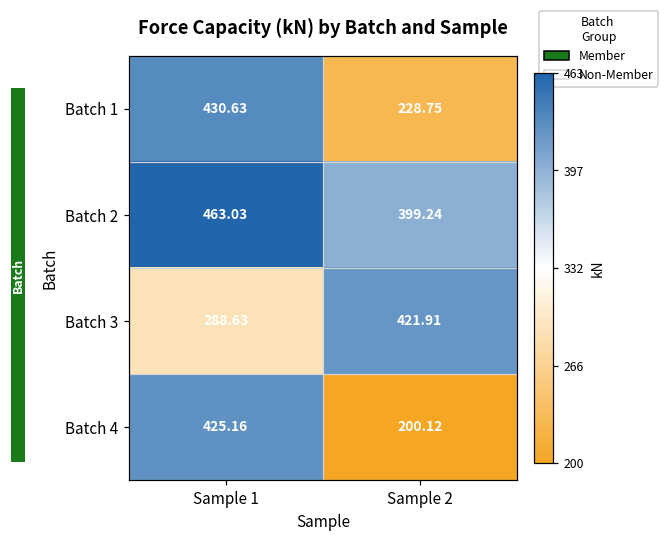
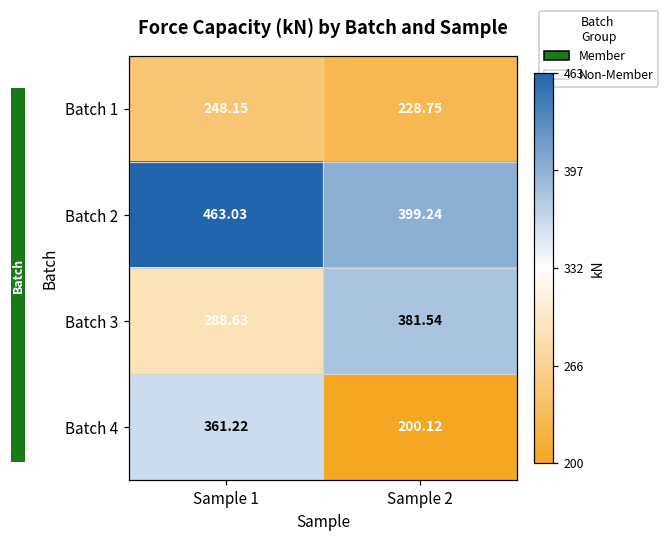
Batch 1, Sample 1: 430.63 -> 248.15
Batch 3, Sample 2: 421.91 -> 381.54
Batch 4, Sample 1: 425.16 -> 361.22
